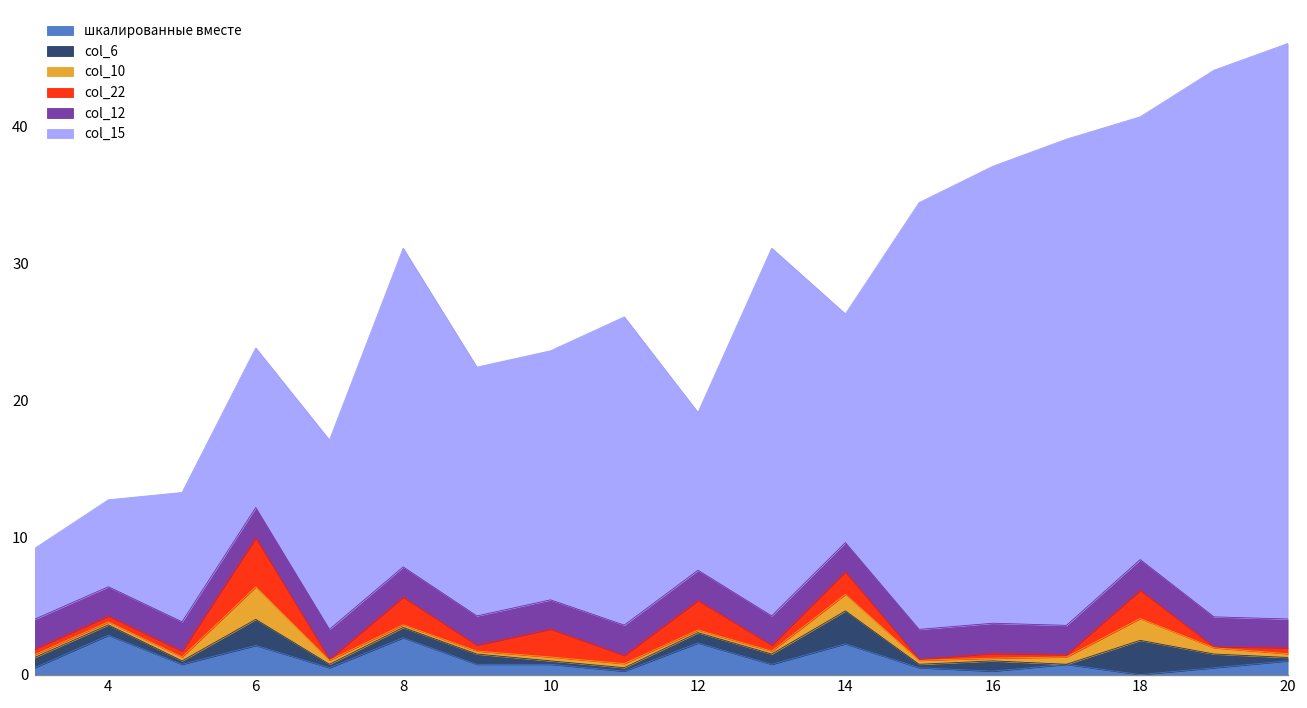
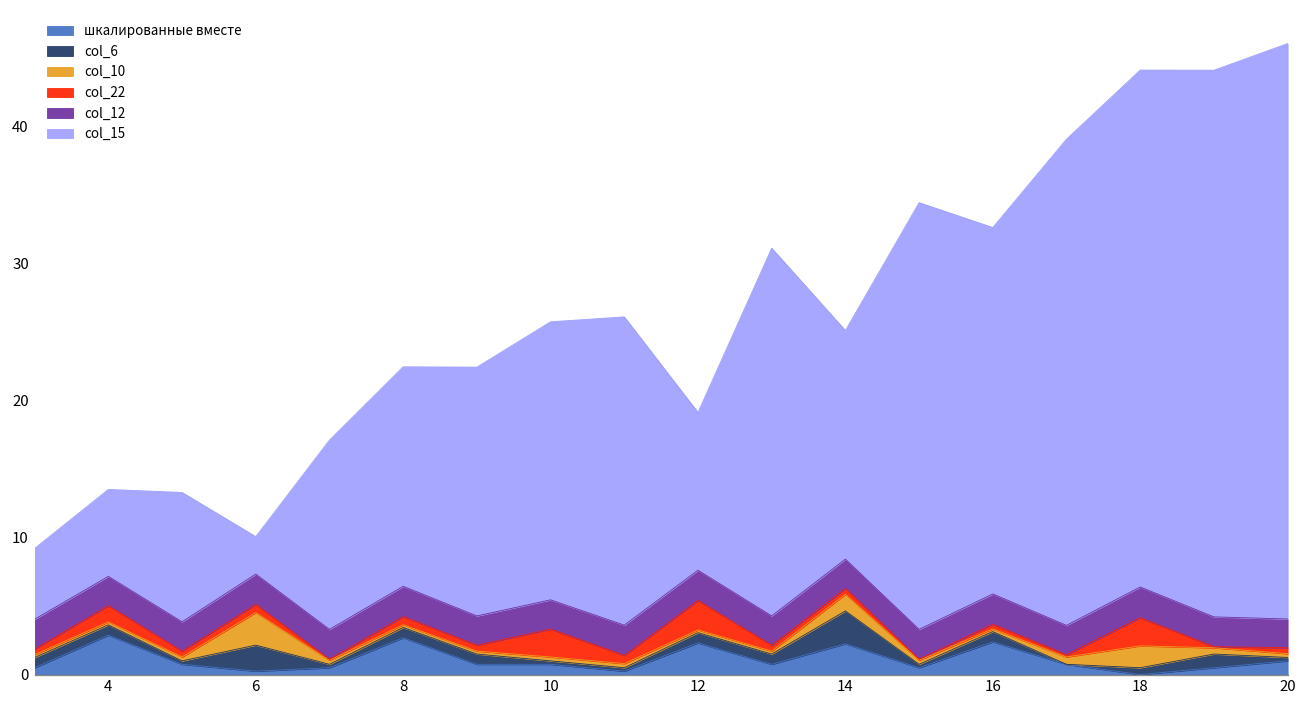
col_22, 4: 0.4 -> 1.2
шкалированные вместе, 6: 2.1 -> 0.3
col_22, 6: 3.6 -> 0.6
col_15, 6: 11.7 -> 2.7
col_22, 8: 2.0 -> 0.6
col_15, 8: 23.3 -> 16.0
col_15, 10: 18.2 -> 20.3
col_22, 14: 1.6 -> 0.4
шкалированные вместе, 16: 0.3 -> 2.4
col_15, 16: 33.4 -> 26.8
col_6, 18: 2.5 -> 0.5
col_15, 18: 32.3 -> 37.8
